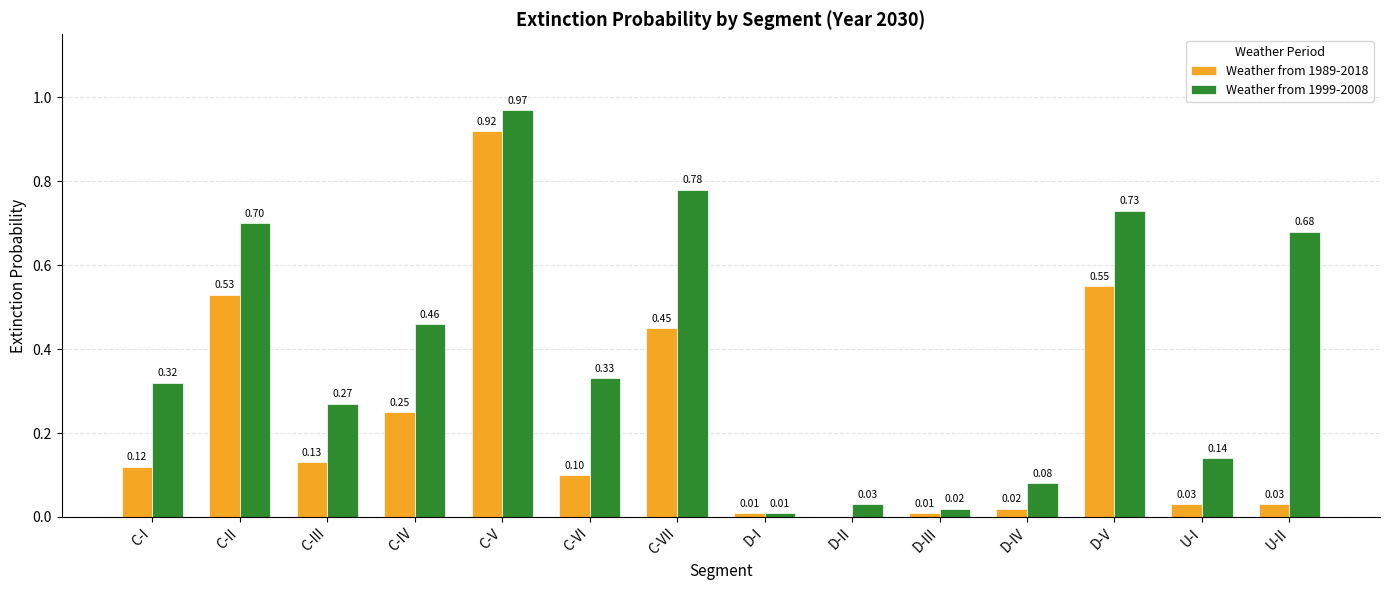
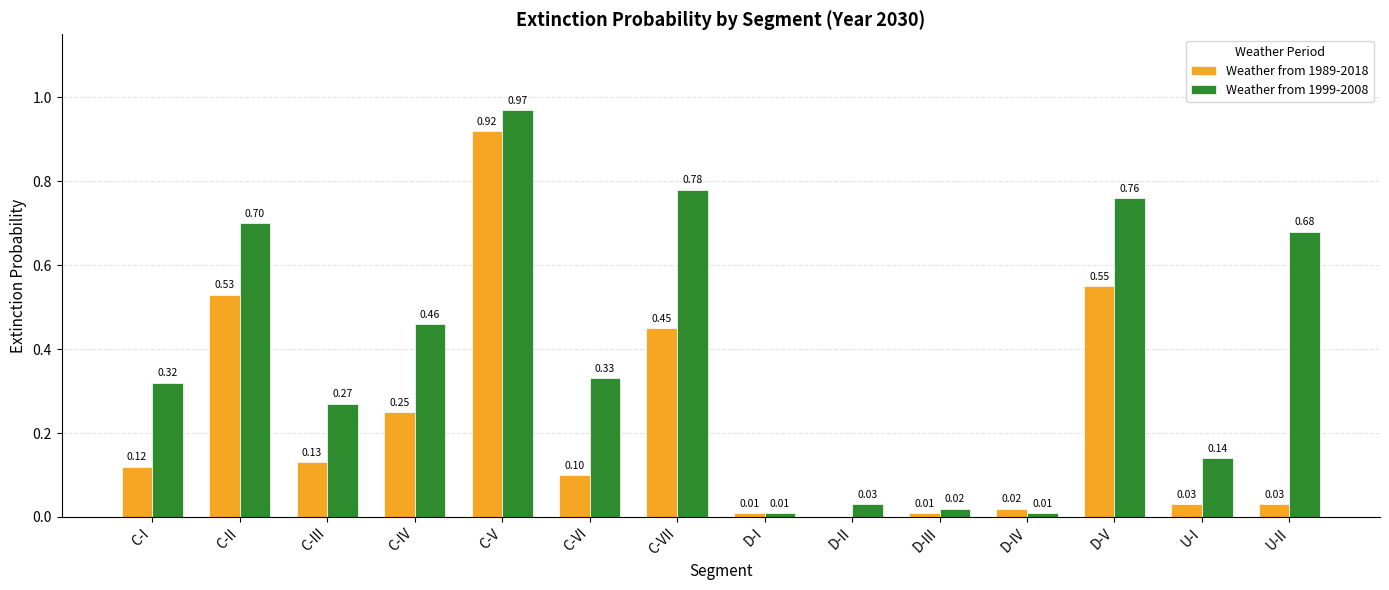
Weather from 1999-2008, D-IV: 0.08 -> 0.01
Weather from 1999-2008, D-V: 0.73 -> 0.76
